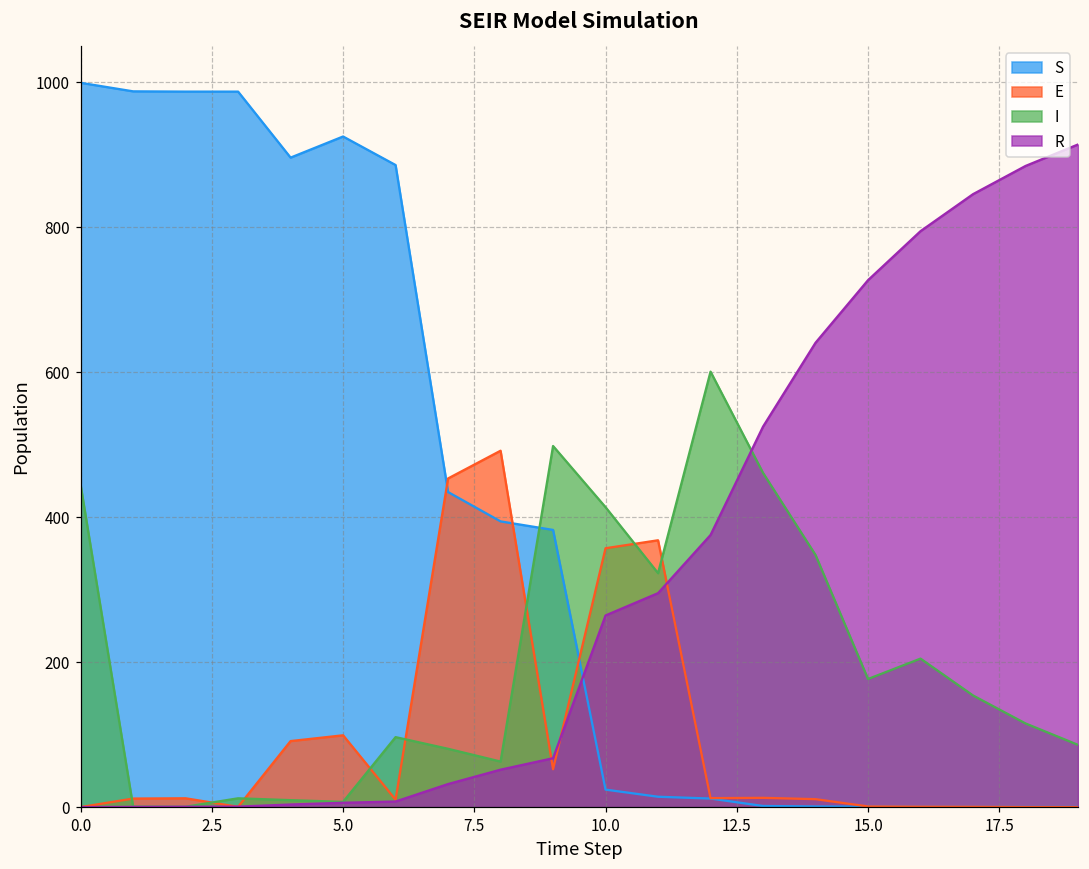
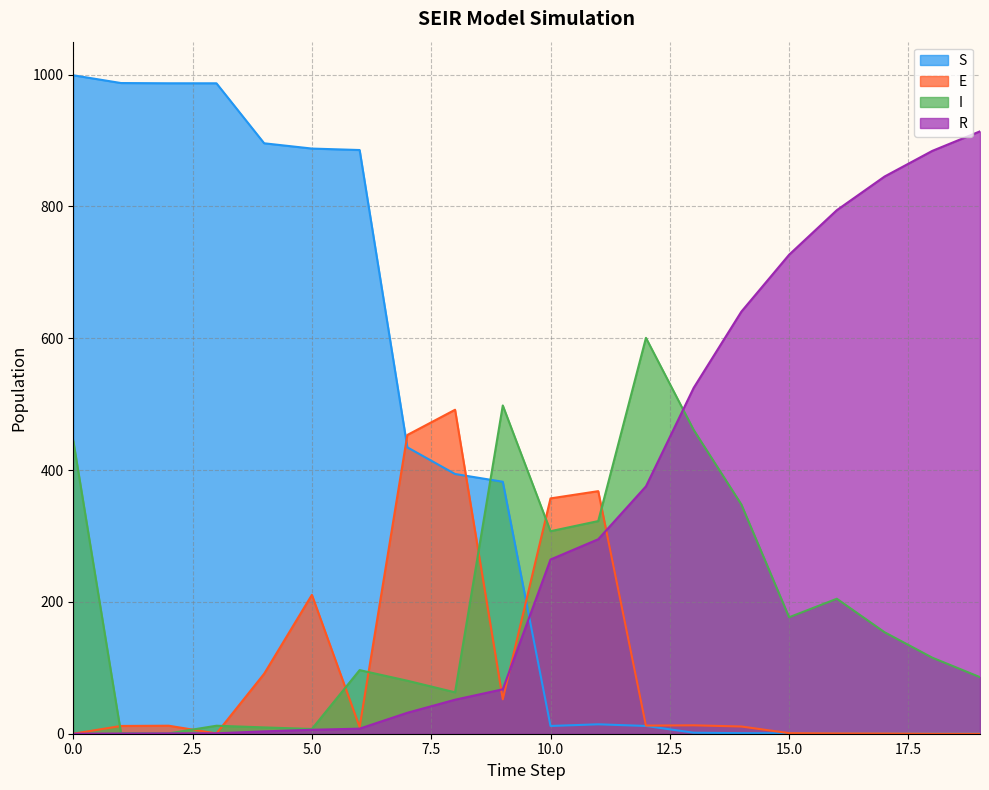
S, 5.0: 920 -> 890
E, 5.0: 100 -> 210
S, 10.0: 20 -> 10
I, 10.0: 410 -> 310
